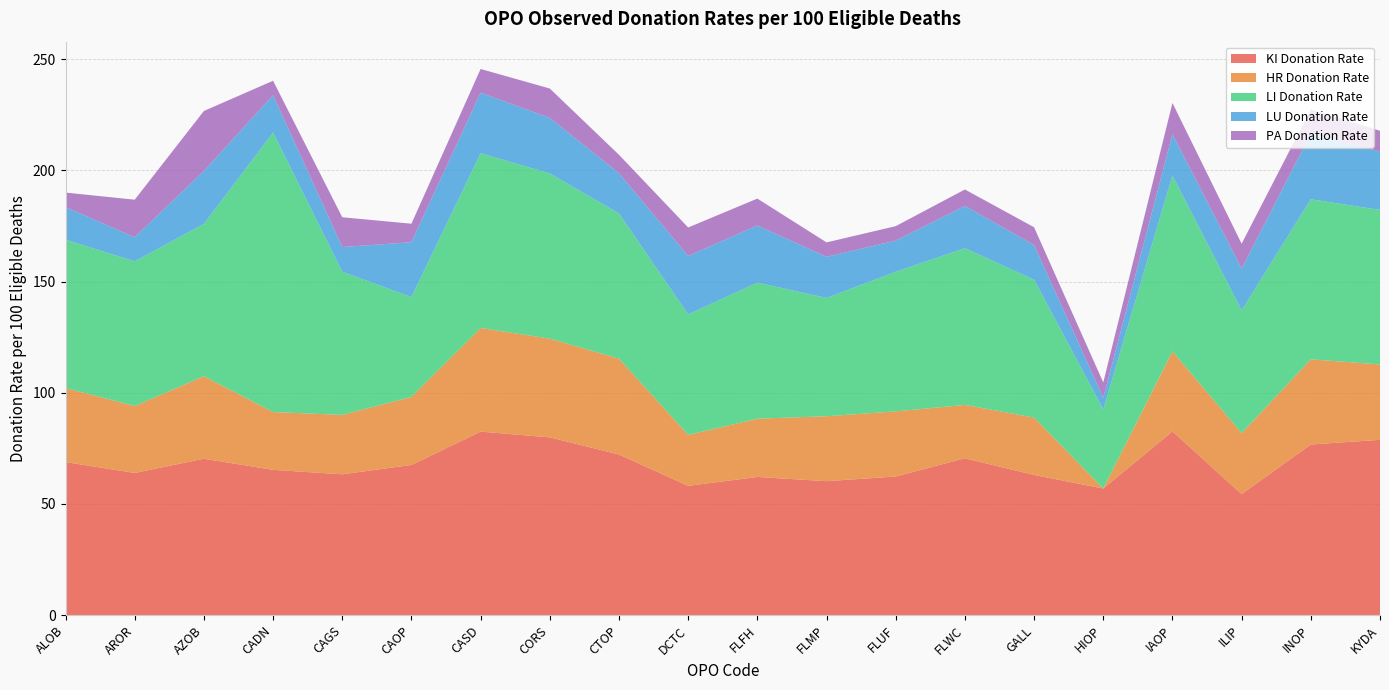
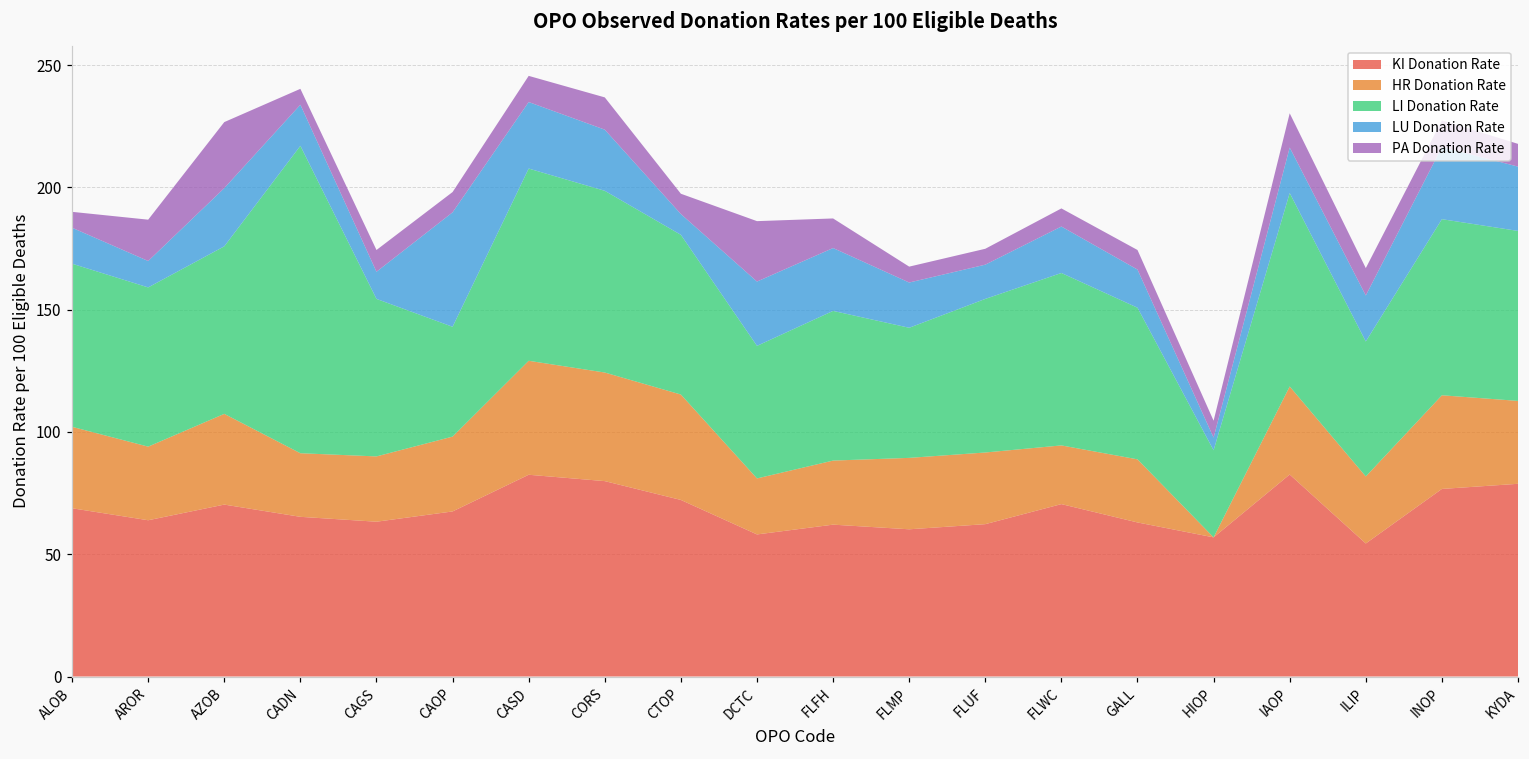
PA Donation Rate, CAGS: 13 -> 9
LU Donation Rate, CAOP: 25 -> 47
LU Donation Rate, CTOP: 18 -> 9
PA Donation Rate, DCTC: 13 -> 25
